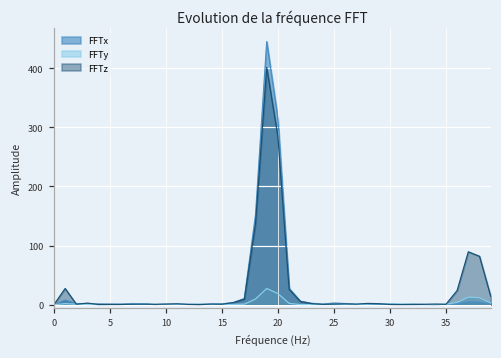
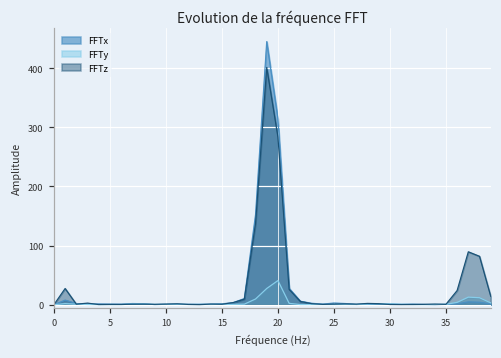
FFTy, 20: 20 -> 40
